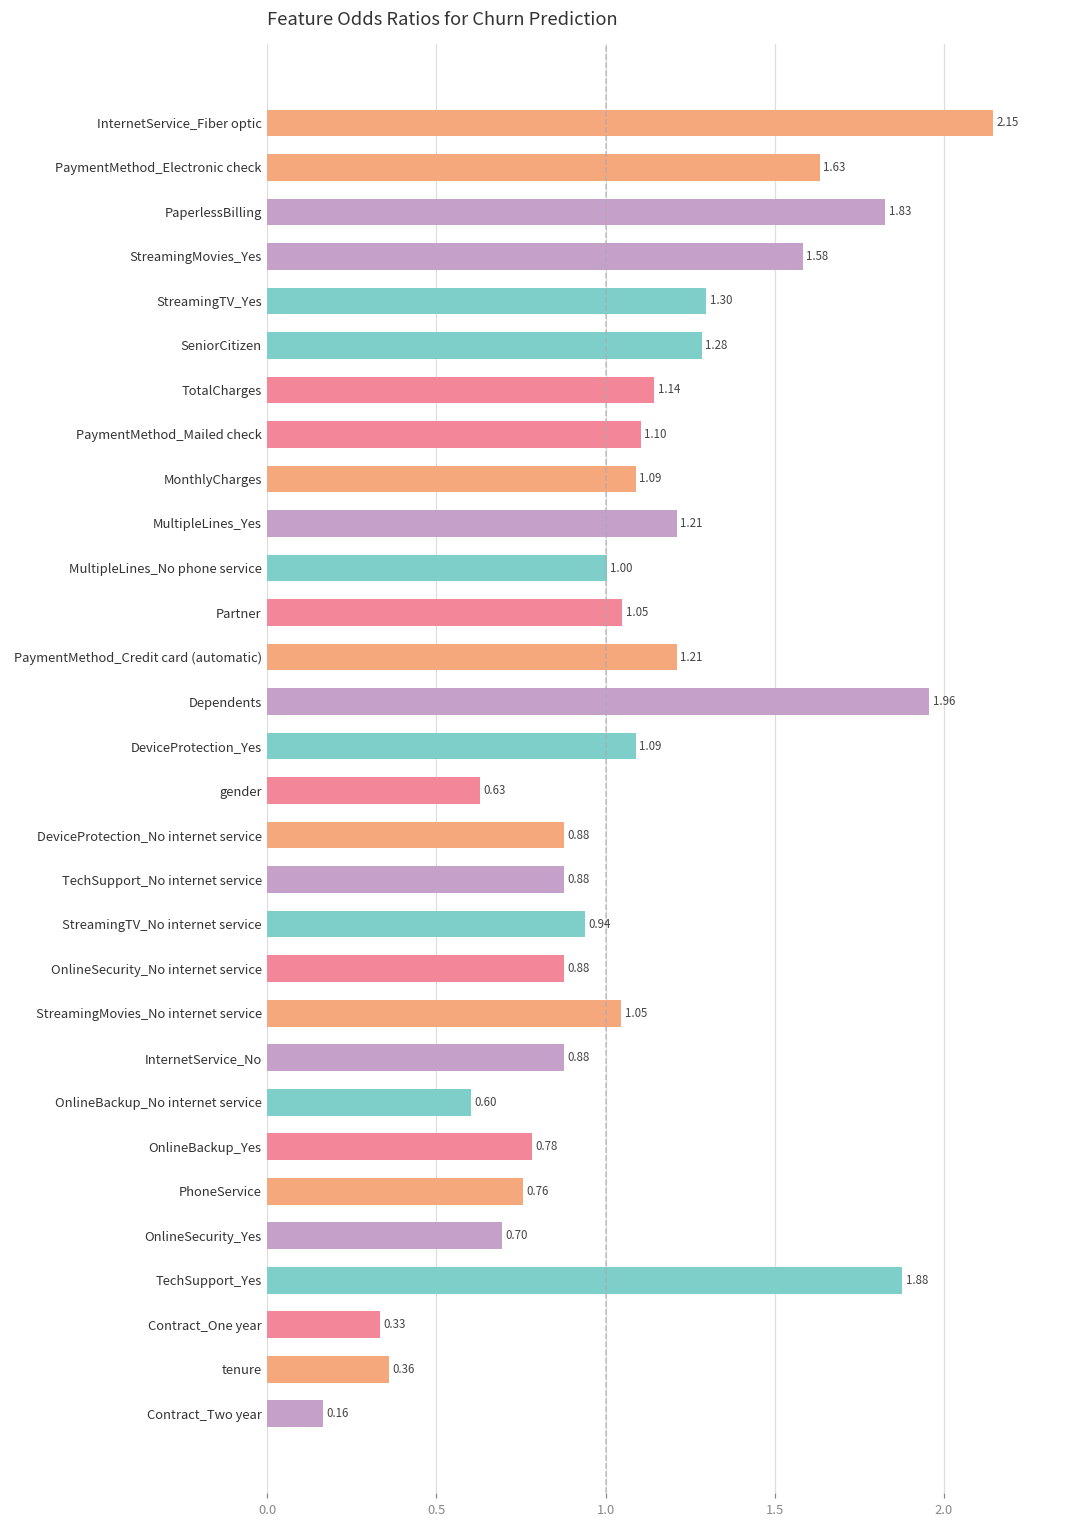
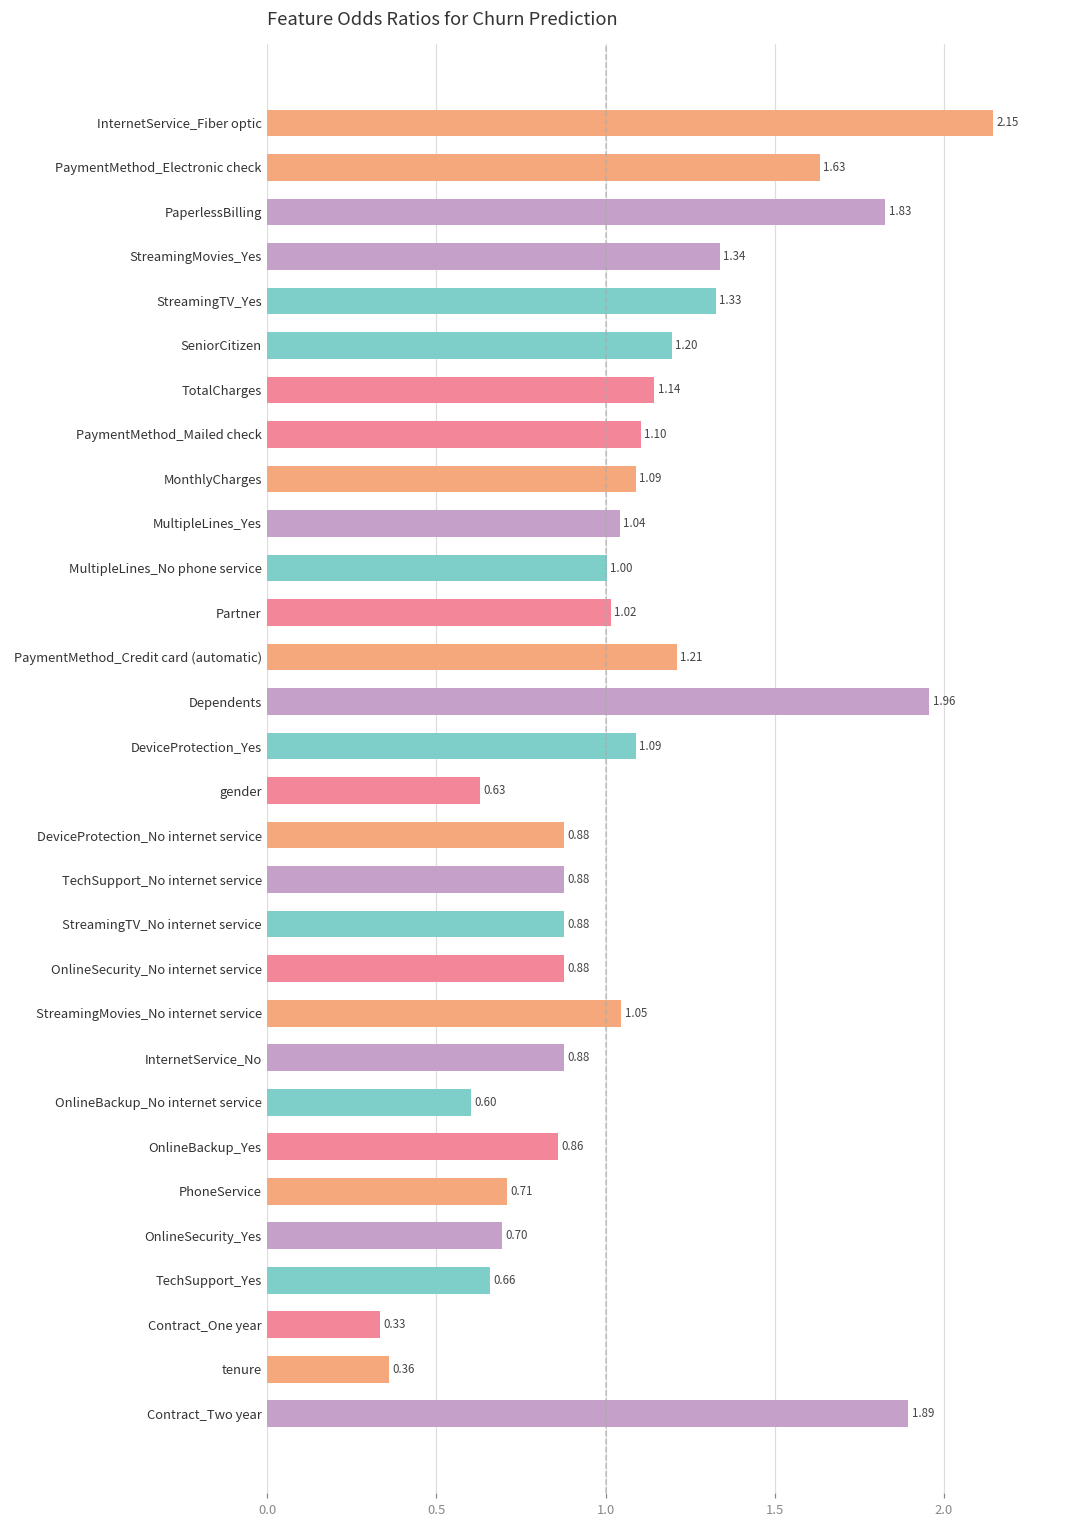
StreamingMovies_Yes: 1.58 -> 1.34
StreamingTV_Yes: 1.30 -> 1.33
SeniorCitizen: 1.28 -> 1.20
MultipleLines_Yes: 1.21 -> 1.04
Partner: 1.05 -> 1.02
StreamingTV_No internet service: 0.94 -> 0.88
OnlineBackup_Yes: 0.78 -> 0.86
PhoneService: 0.76 -> 0.71
TechSupport_Yes: 1.88 -> 0.66
Contract_Two year: 0.16 -> 1.89
